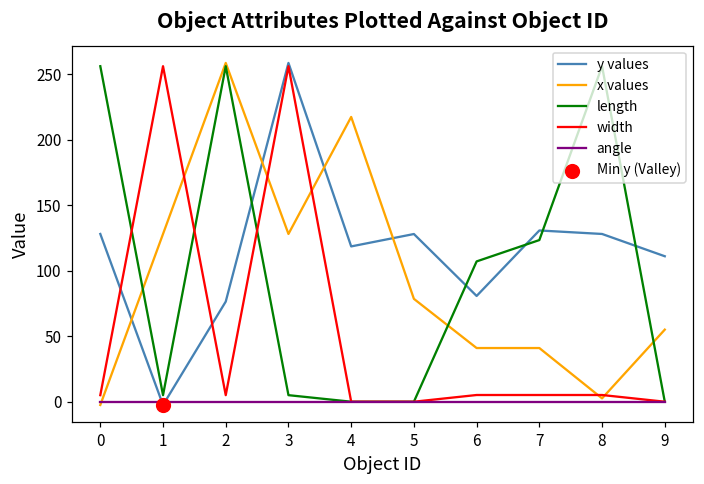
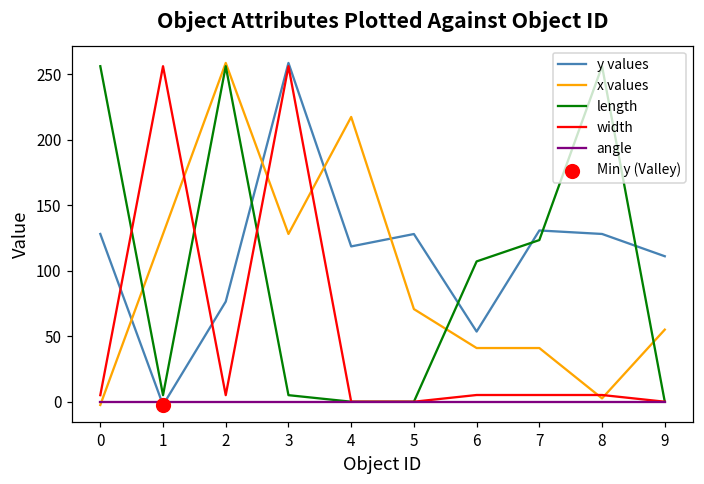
x values, 5: 78 -> 71
y values, 6: 81 -> 54
